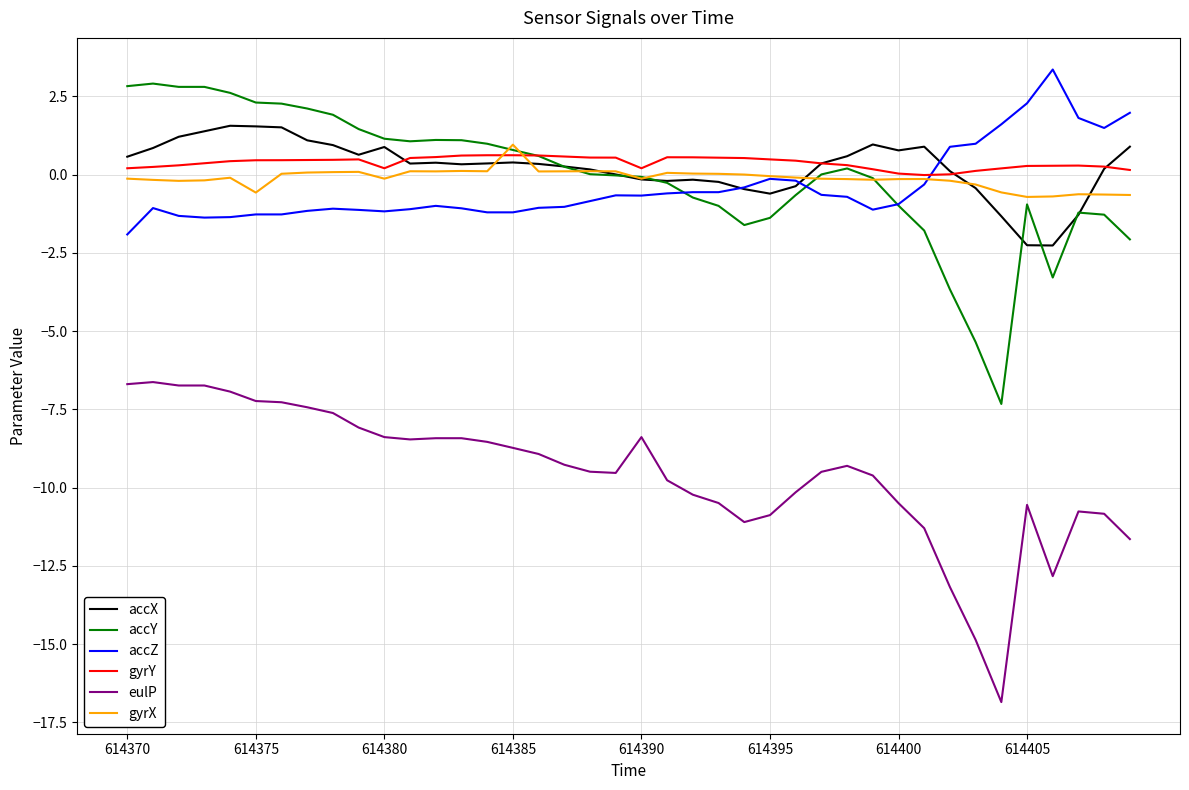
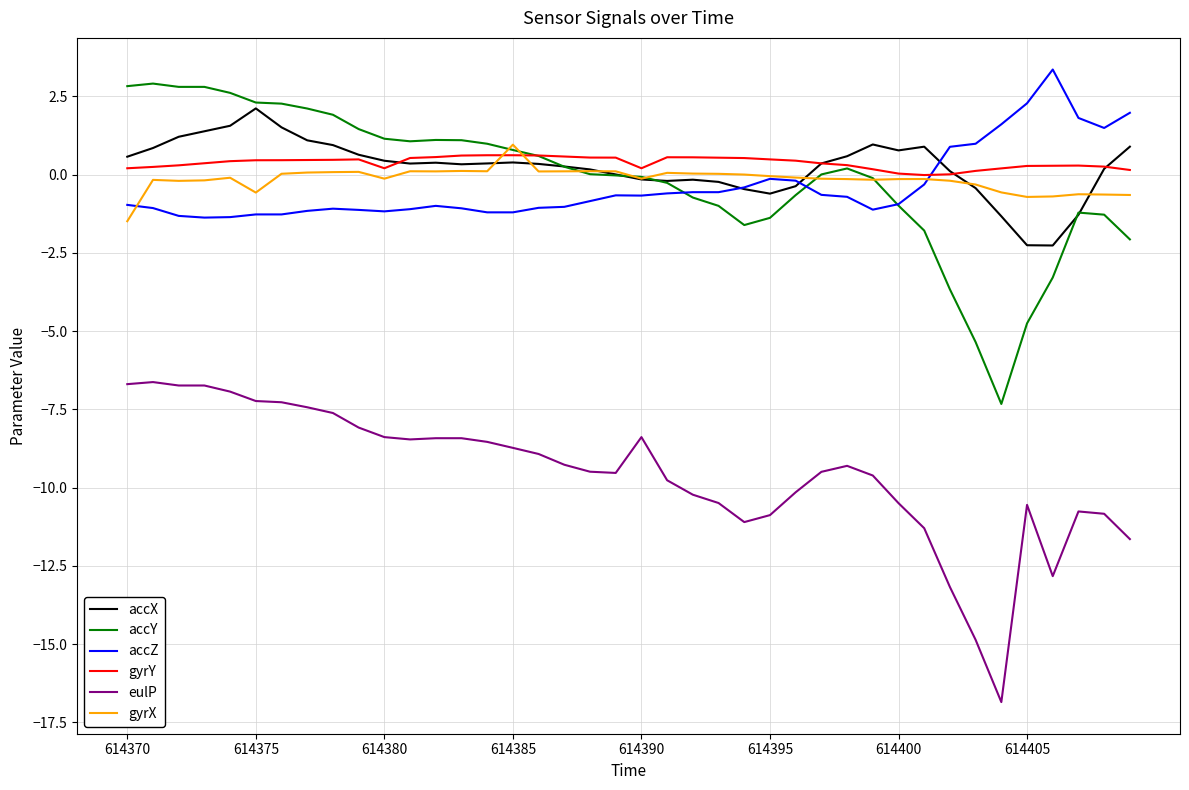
accZ, 614370: -1.9 -> -1.0
gyrX, 614370: -0.1 -> -1.5
accX, 614375: 1.5 -> 2.1
accX, 614380: 0.9 -> 0.4
accY, 614405: -1.0 -> -4.8
